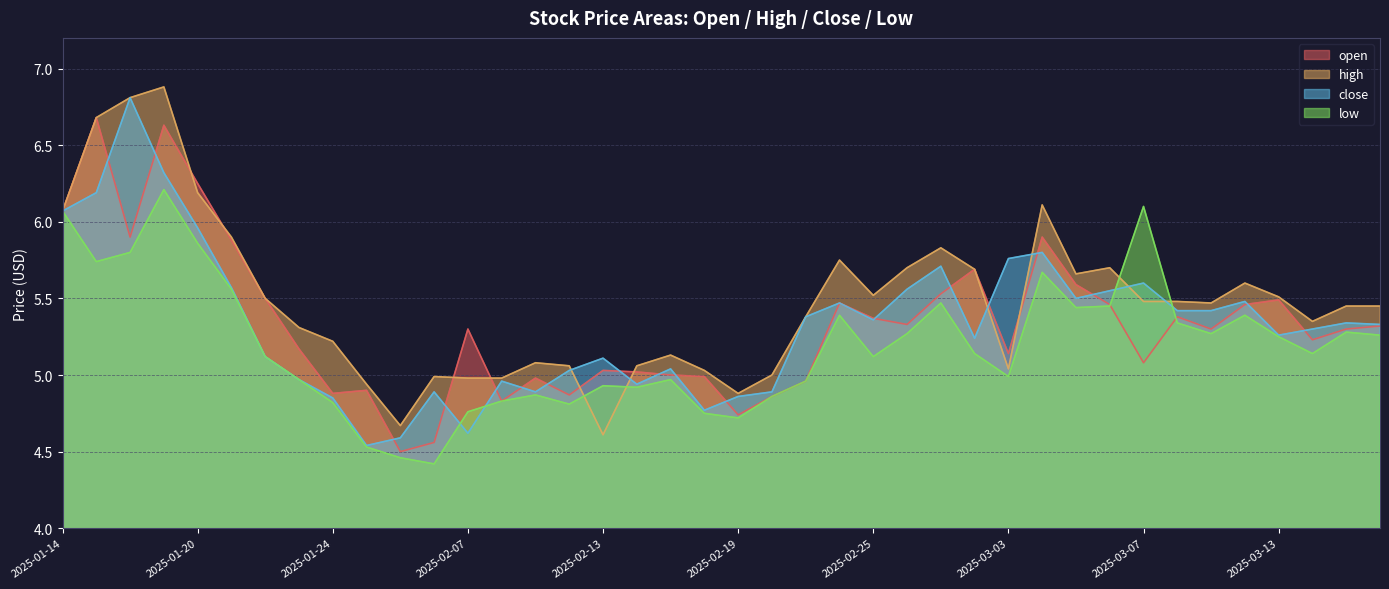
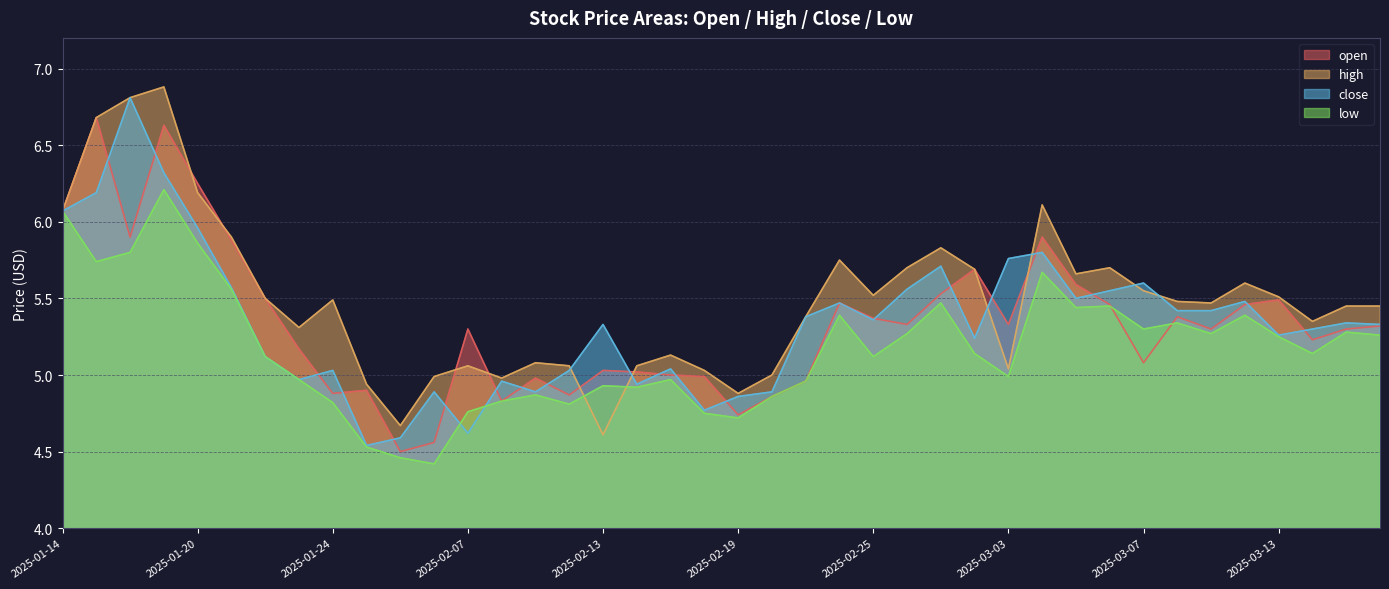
high, 2025-01-24: 5.22 -> 5.49
close, 2025-01-24: 4.85 -> 5.03
high, 2025-02-07: 4.98 -> 5.06
close, 2025-02-13: 5.11 -> 5.33
open, 2025-03-03: 5.14 -> 5.33
high, 2025-03-07: 5.48 -> 5.55
low, 2025-03-07: 6.1 -> 5.3
